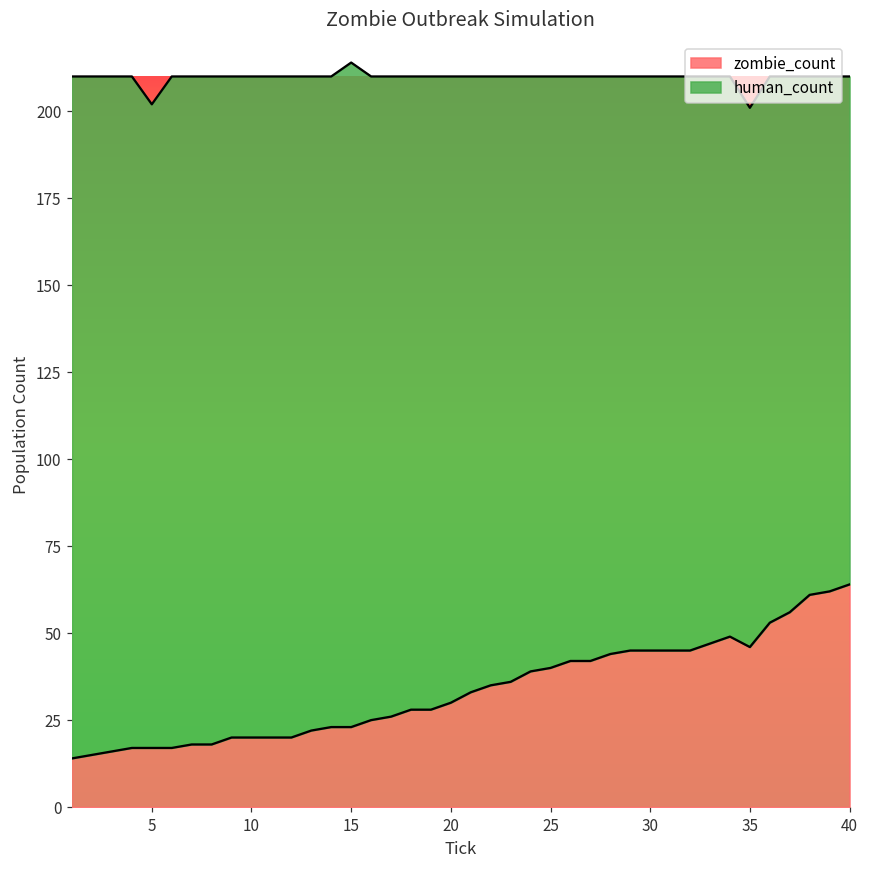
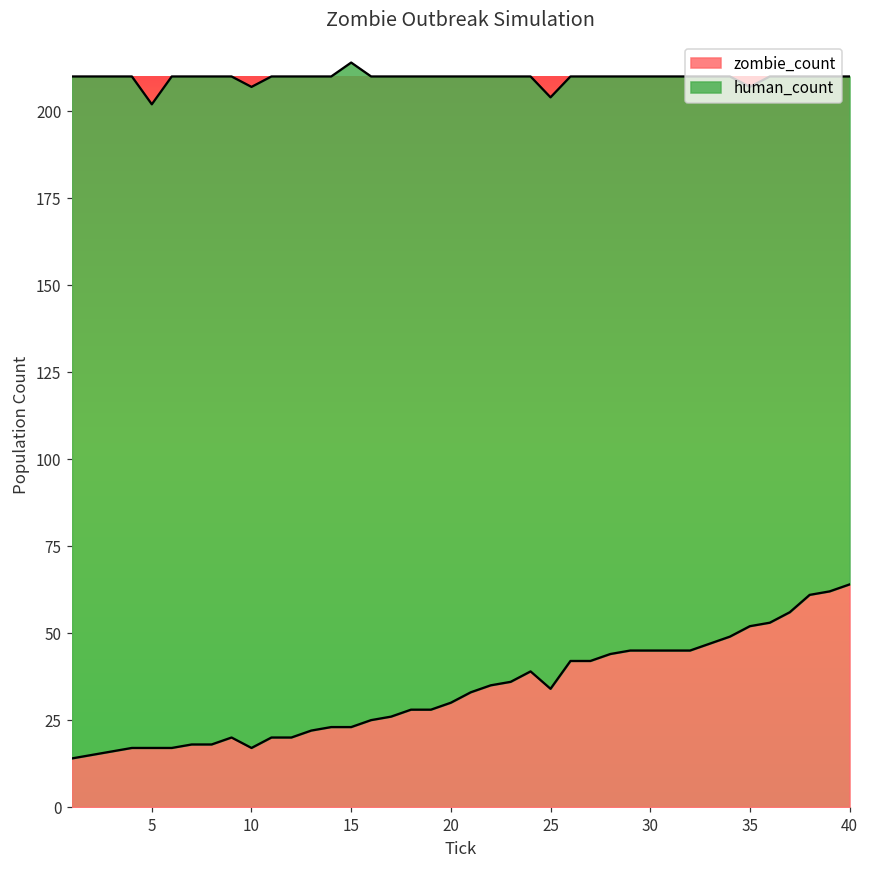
zombie_count, 10: 20 -> 17
zombie_count, 25: 40 -> 34
zombie_count, 35: 46 -> 52
